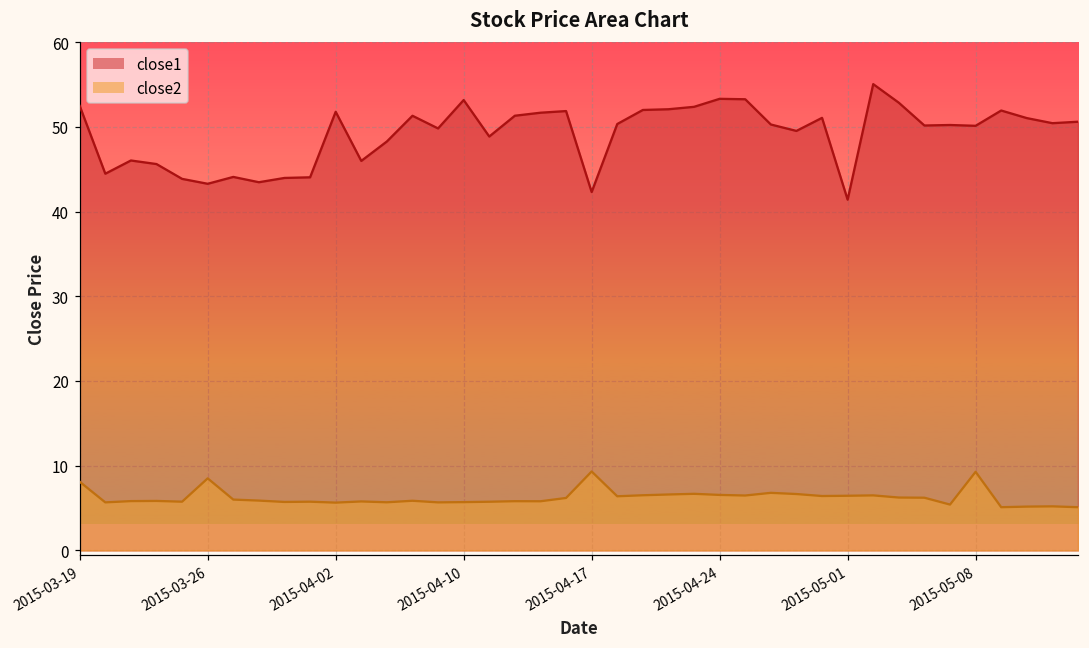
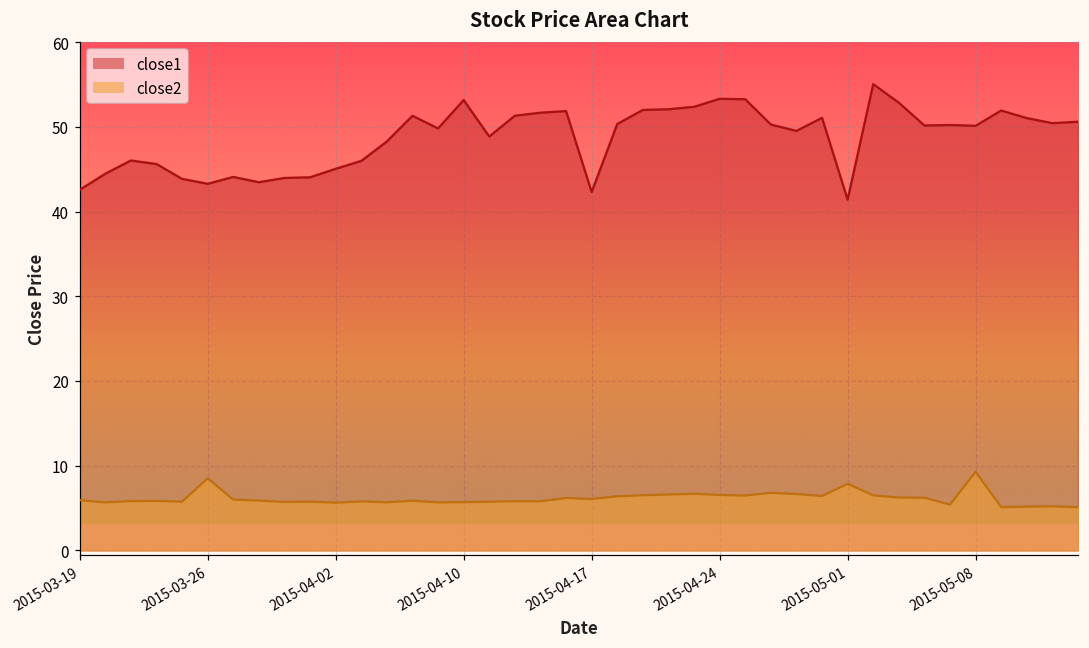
close1, 2015-03-19: 52 -> 43
close2, 2015-03-19: 8 -> 6
close1, 2015-04-02: 52 -> 45
close2, 2015-04-17: 9 -> 6
close2, 2015-05-01: 6 -> 8
